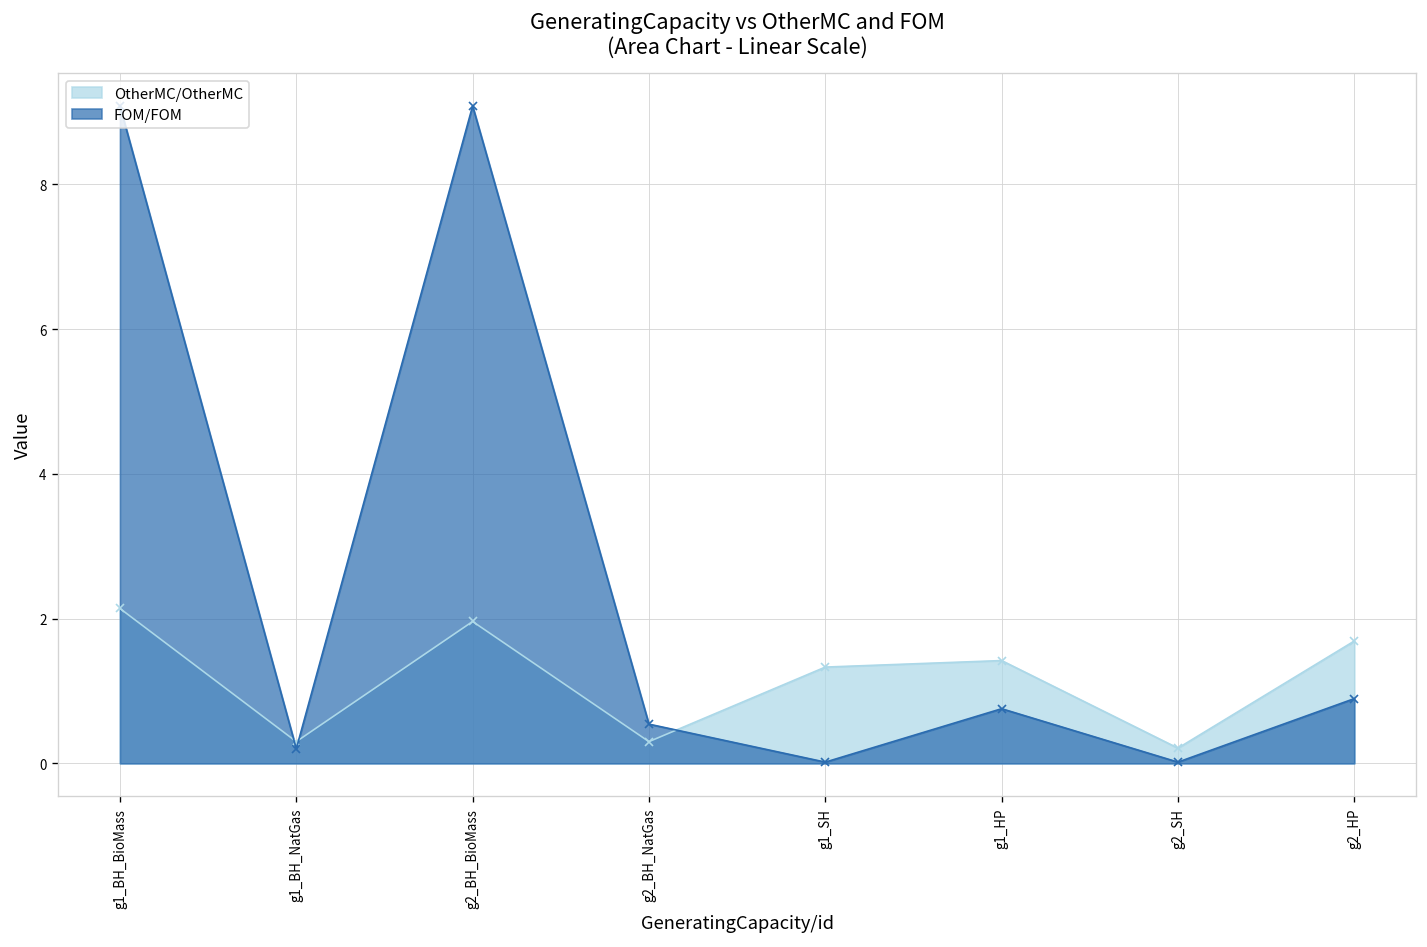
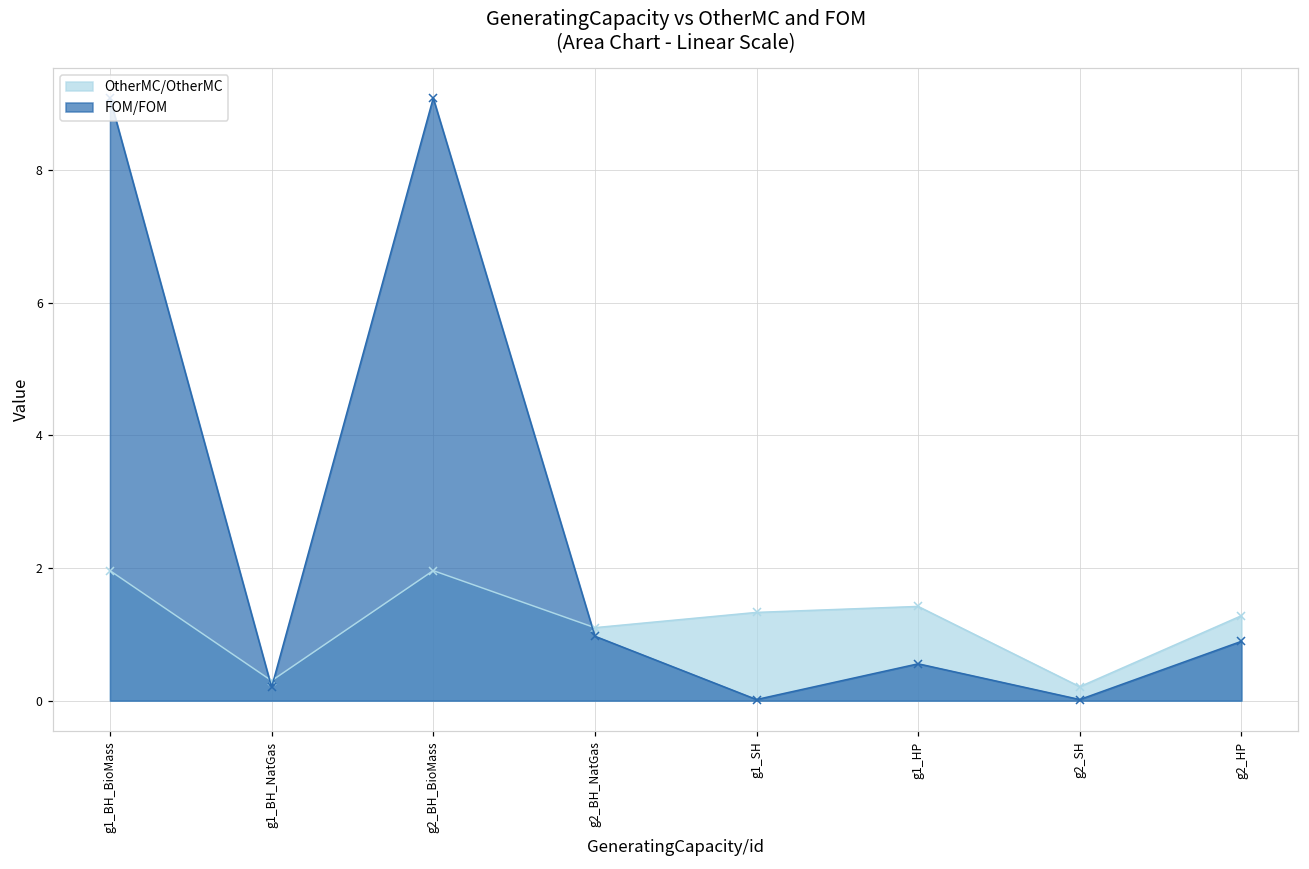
OtherMC/OtherMC, g1_BH_BioMass: 2.1 -> 2.0
OtherMC/OtherMC, g2_BH_NatGas: 0.3 -> 1.1
FOM/FOM, g2_BH_NatGas: 0.5 -> 1.0
FOM/FOM, g1_HP: 0.8 -> 0.6
OtherMC/OtherMC, g2_HP: 1.7 -> 1.3
